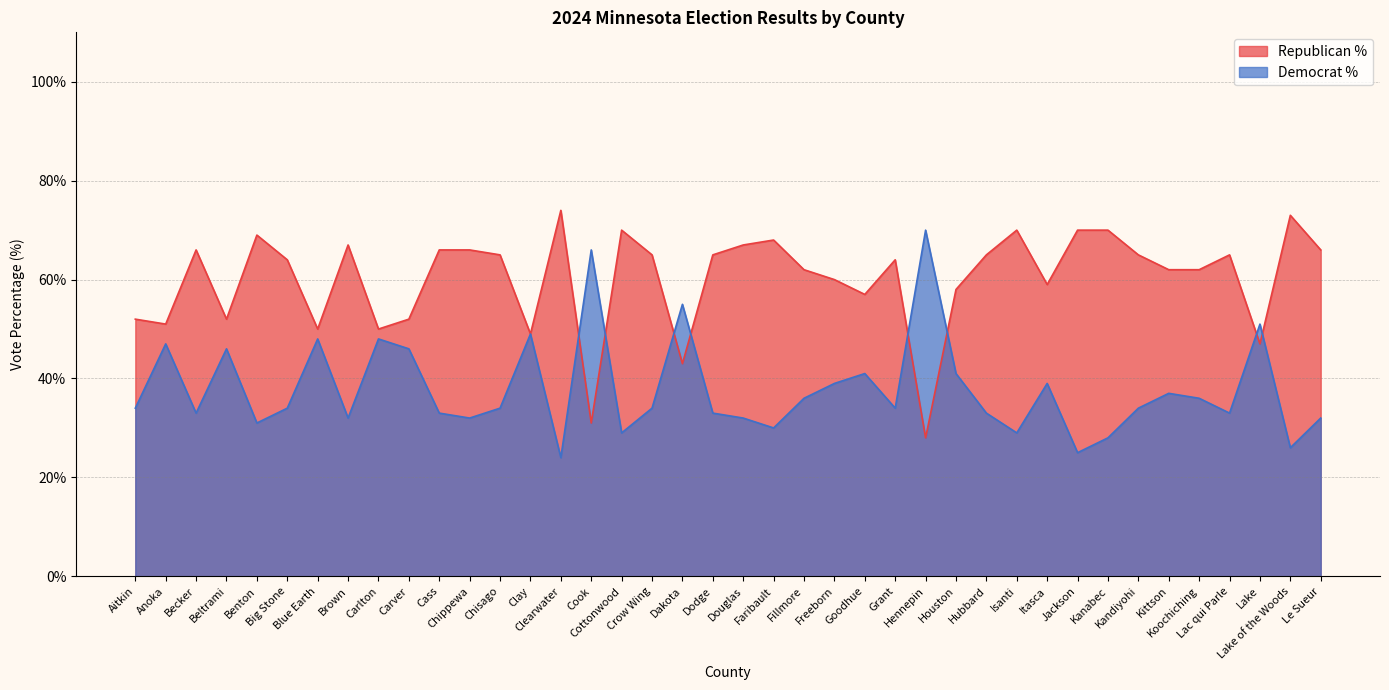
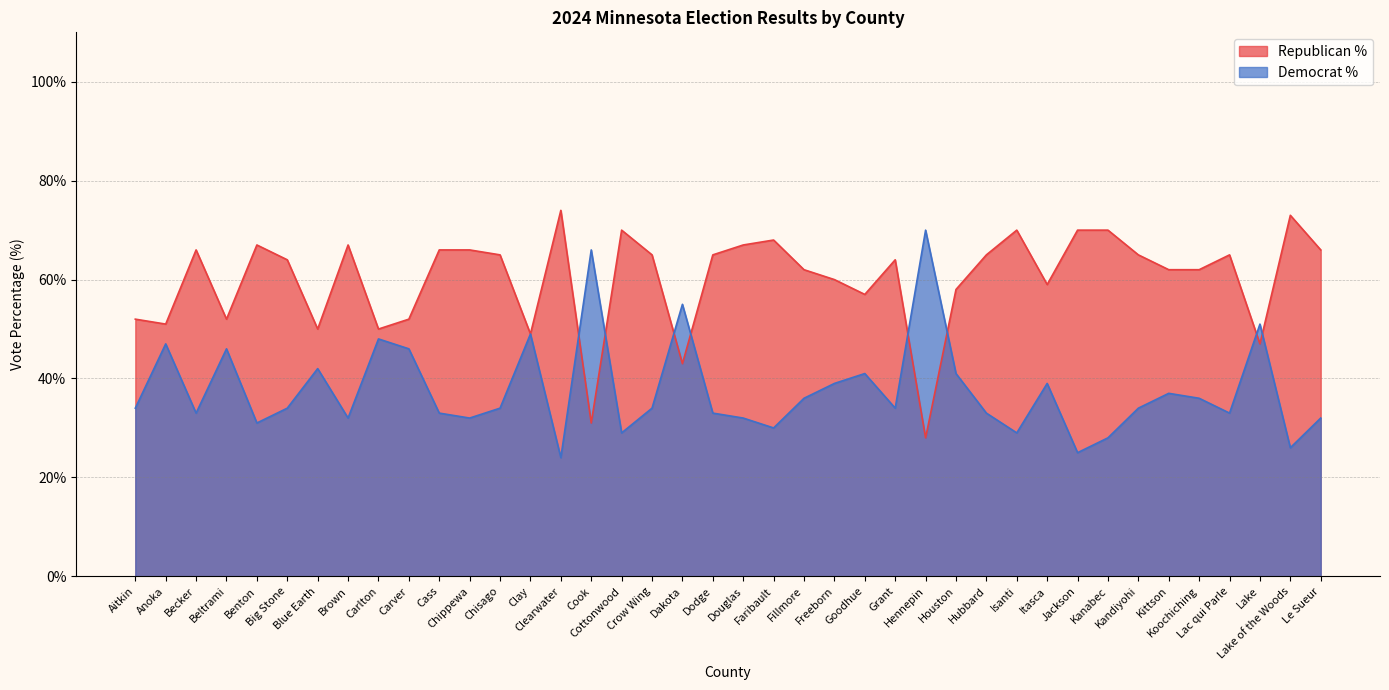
Republican %, Benton: 69% -> 67%
Democrat %, Blue Earth: 48% -> 42%
